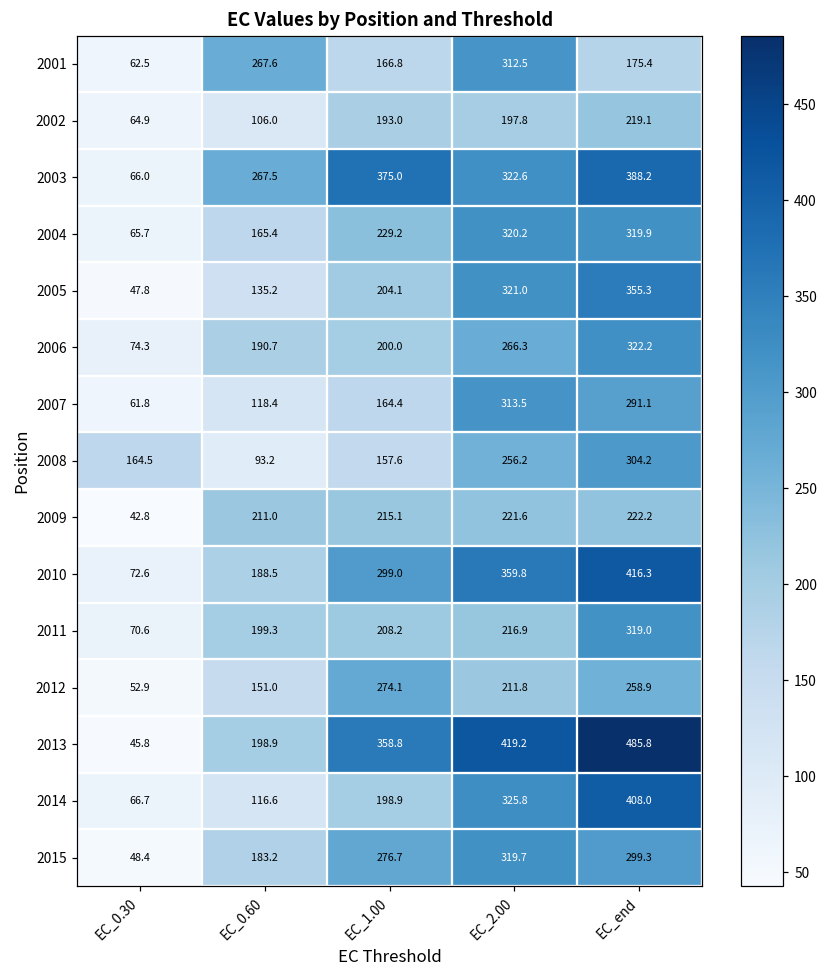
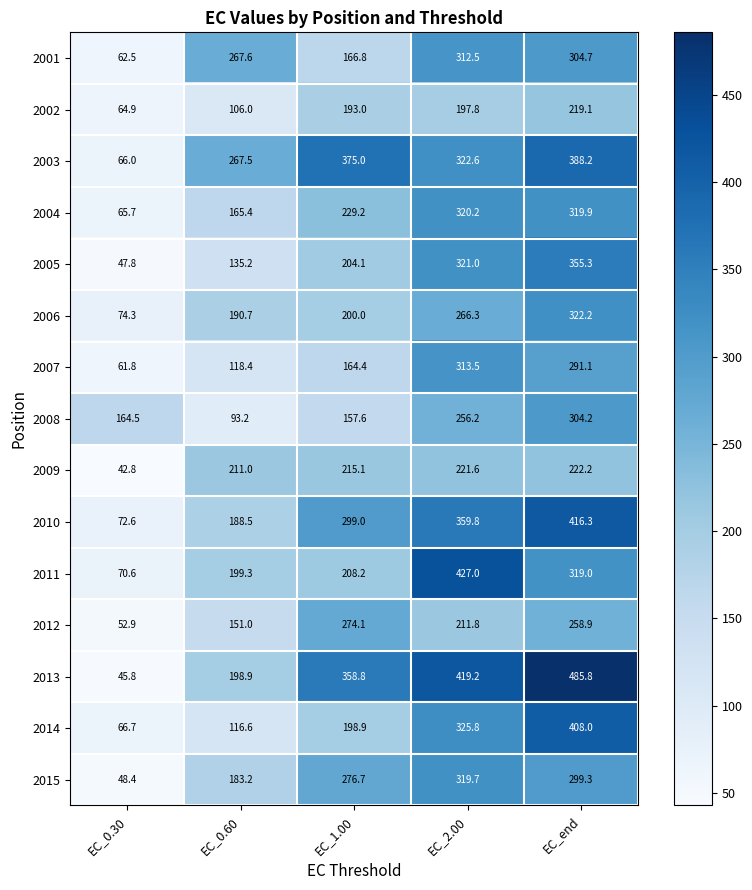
2001, EC_end: 175.4 -> 304.7
2011, EC_2.00: 216.9 -> 427.0
